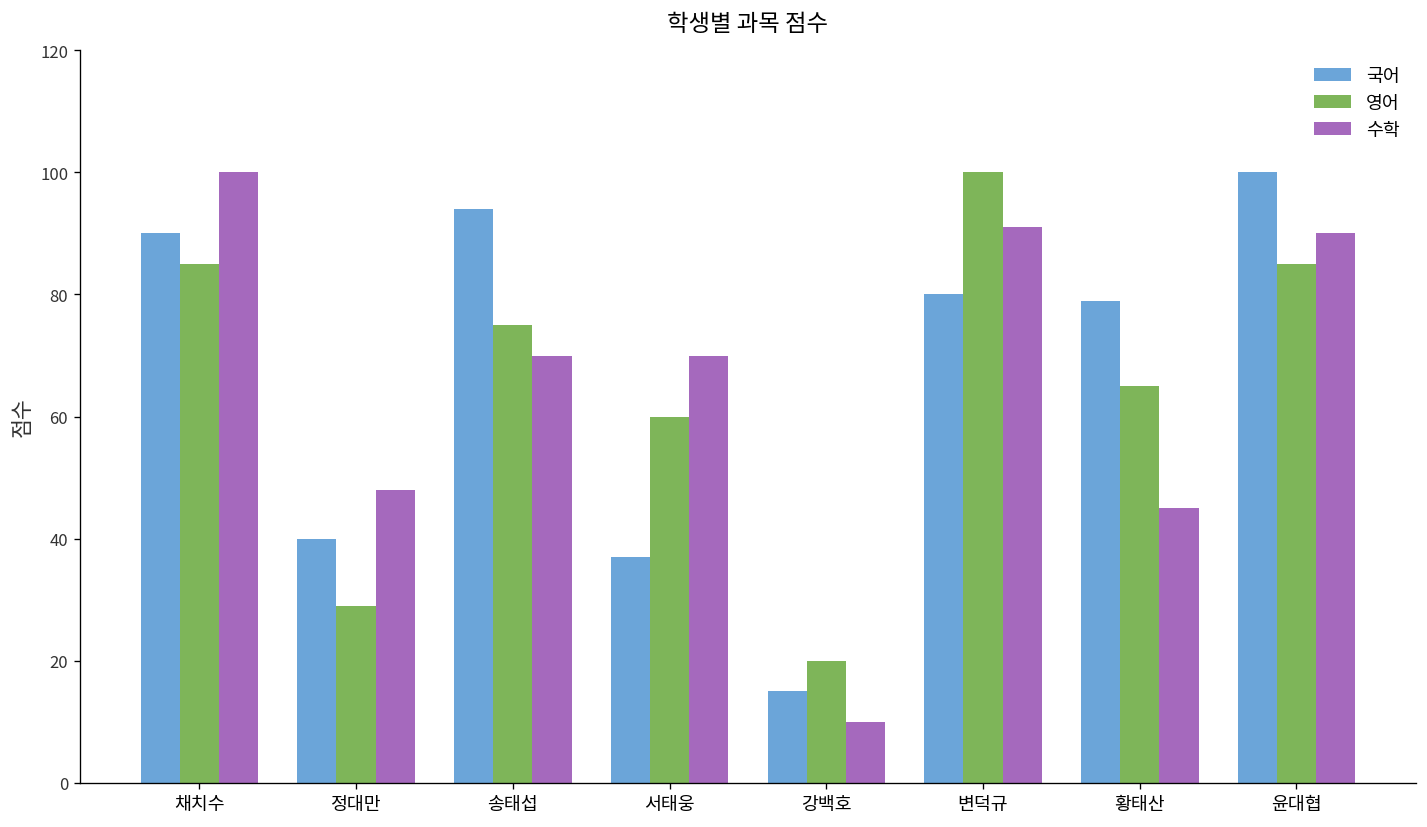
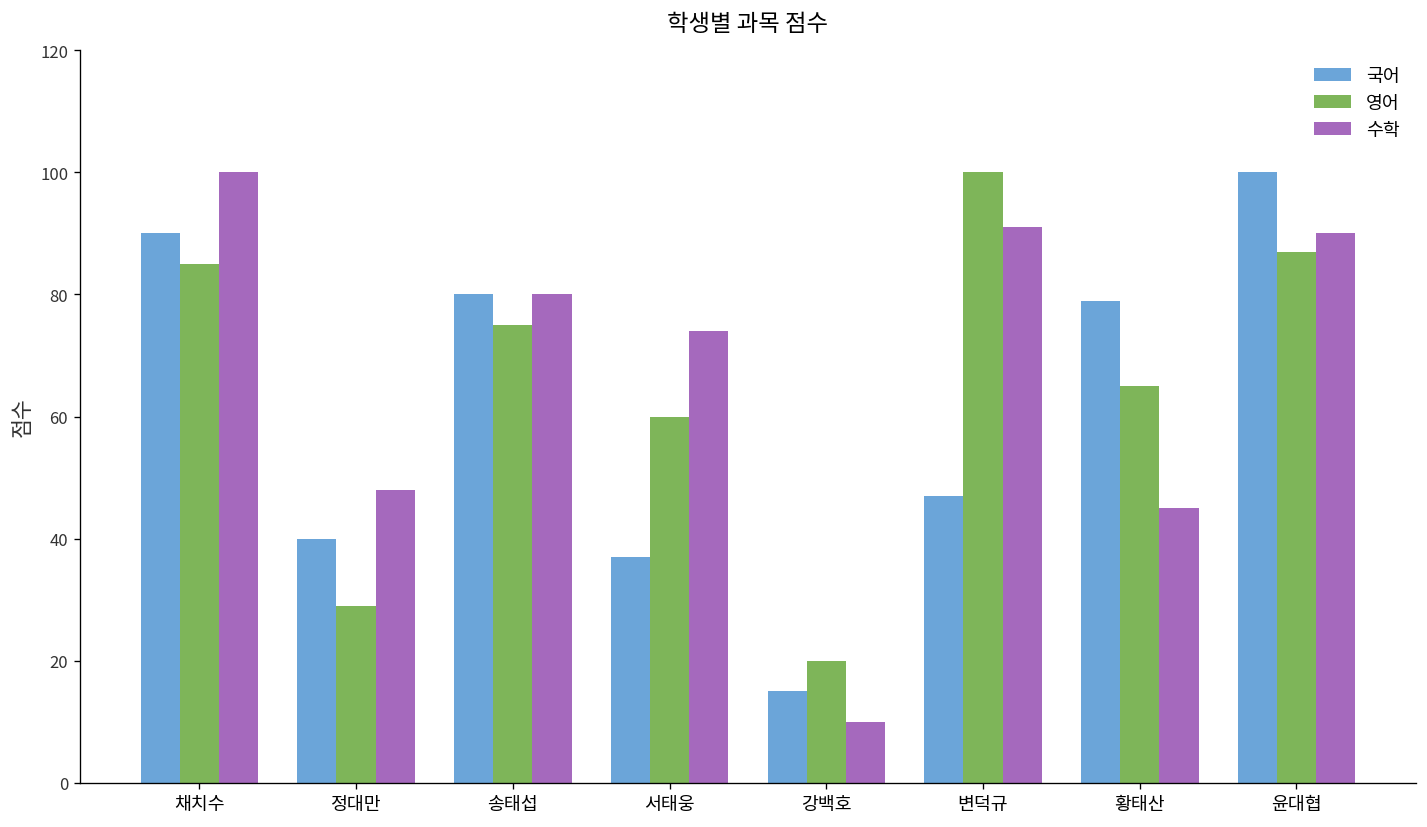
국어, 송태섭: 94 -> 80
수학, 송태섭: 70 -> 80
수학, 서태웅: 70 -> 74
국어, 변덕규: 80 -> 47
영어, 윤대협: 85 -> 87
